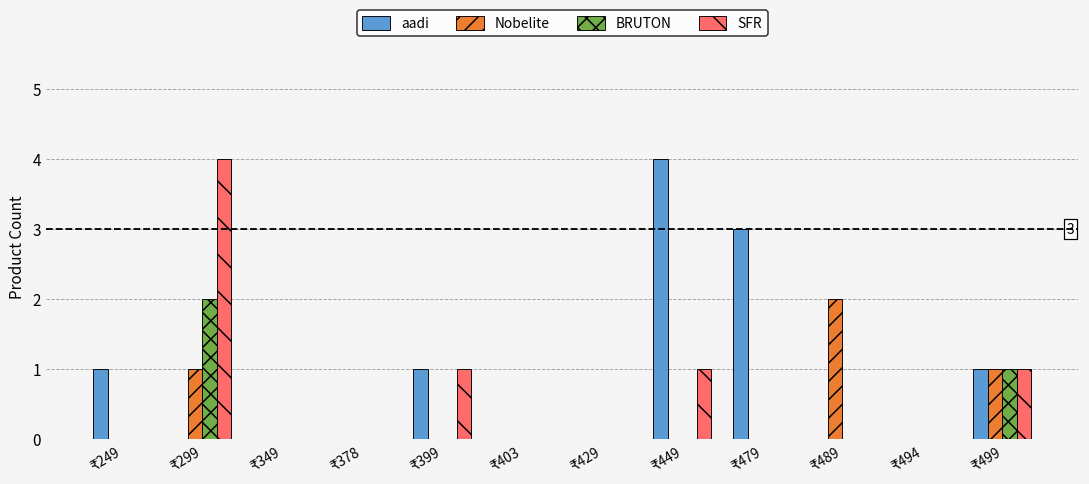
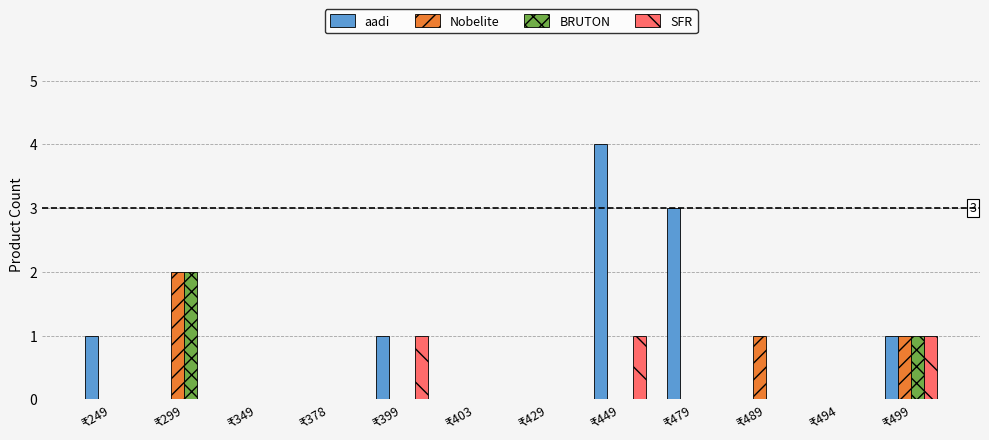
Nobelite, ₹299: 1 -> 2
SFR, ₹299: 4 -> 0
Nobelite, ₹489: 2 -> 1
